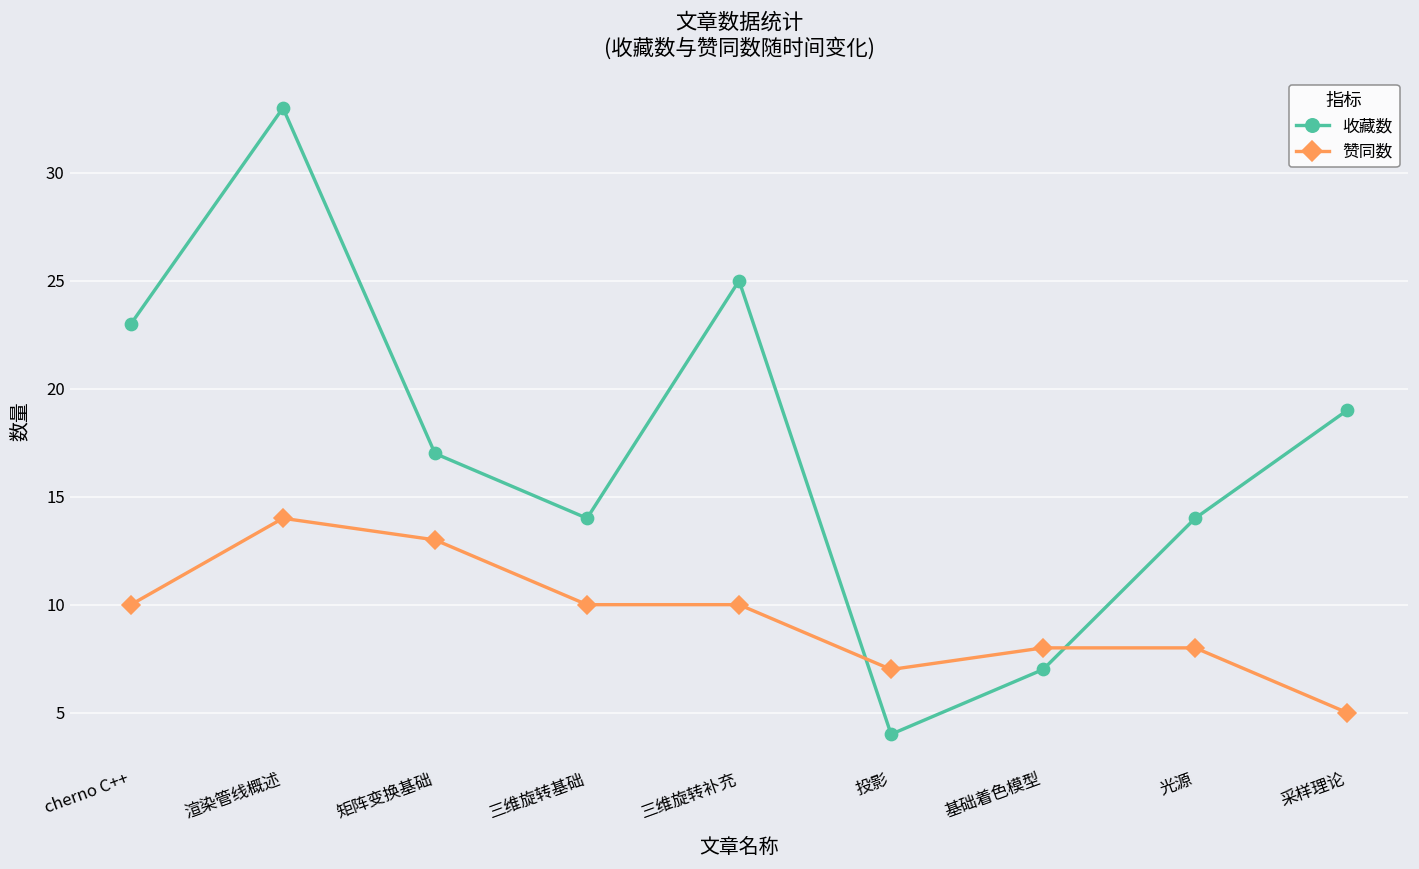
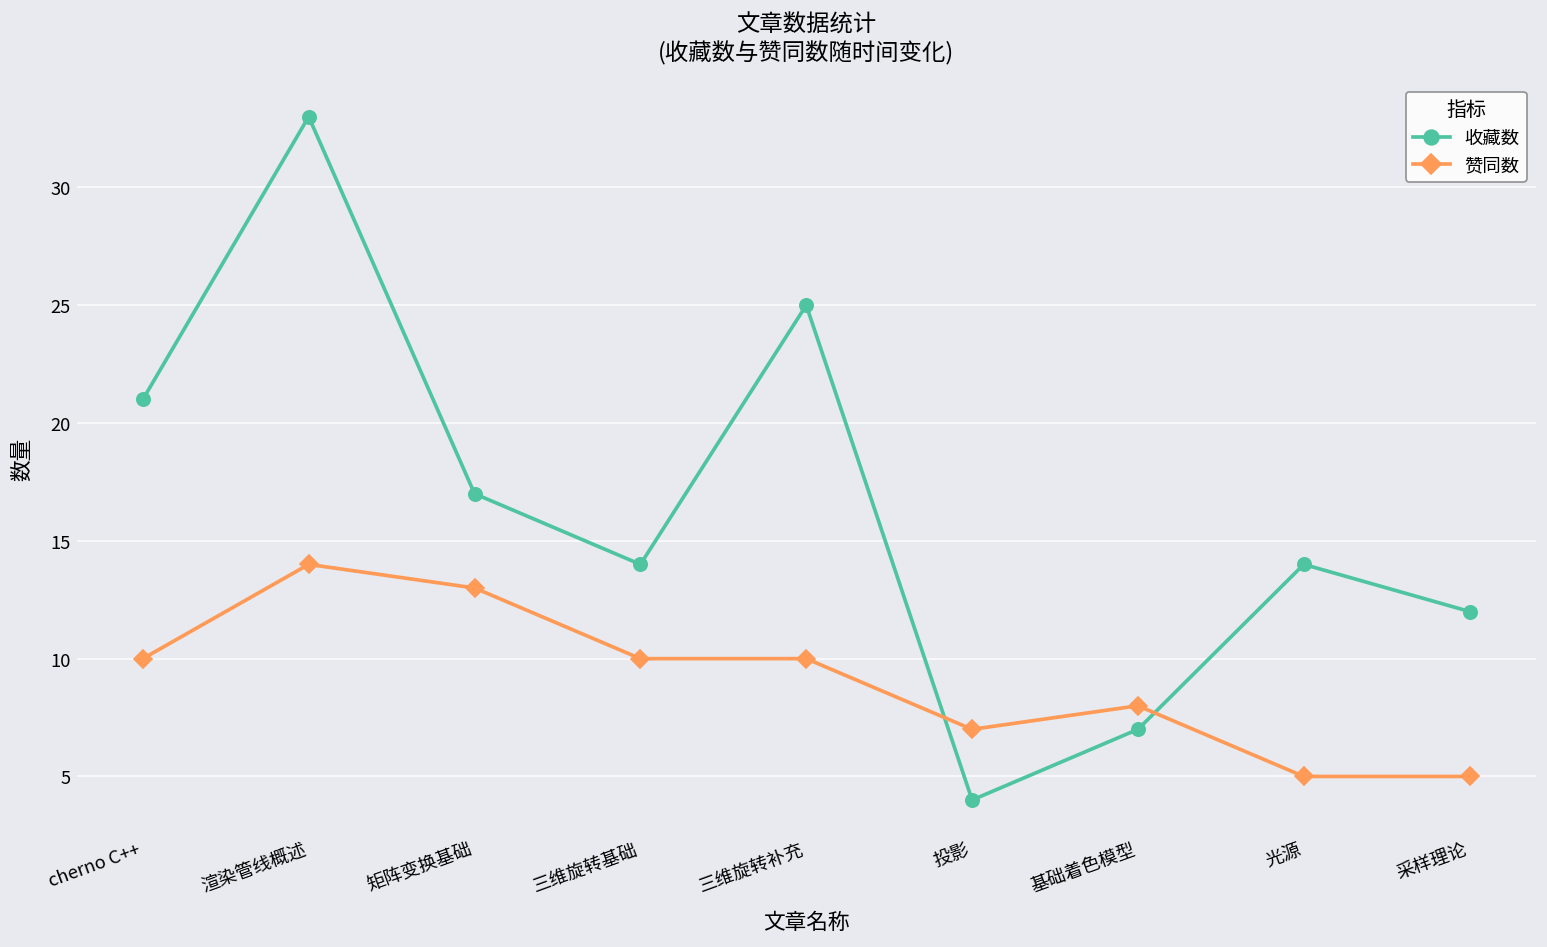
收藏数, cherno C++: 23 -> 21
赞同数, 光源: 8 -> 5
收藏数, 采样理论: 19 -> 12
